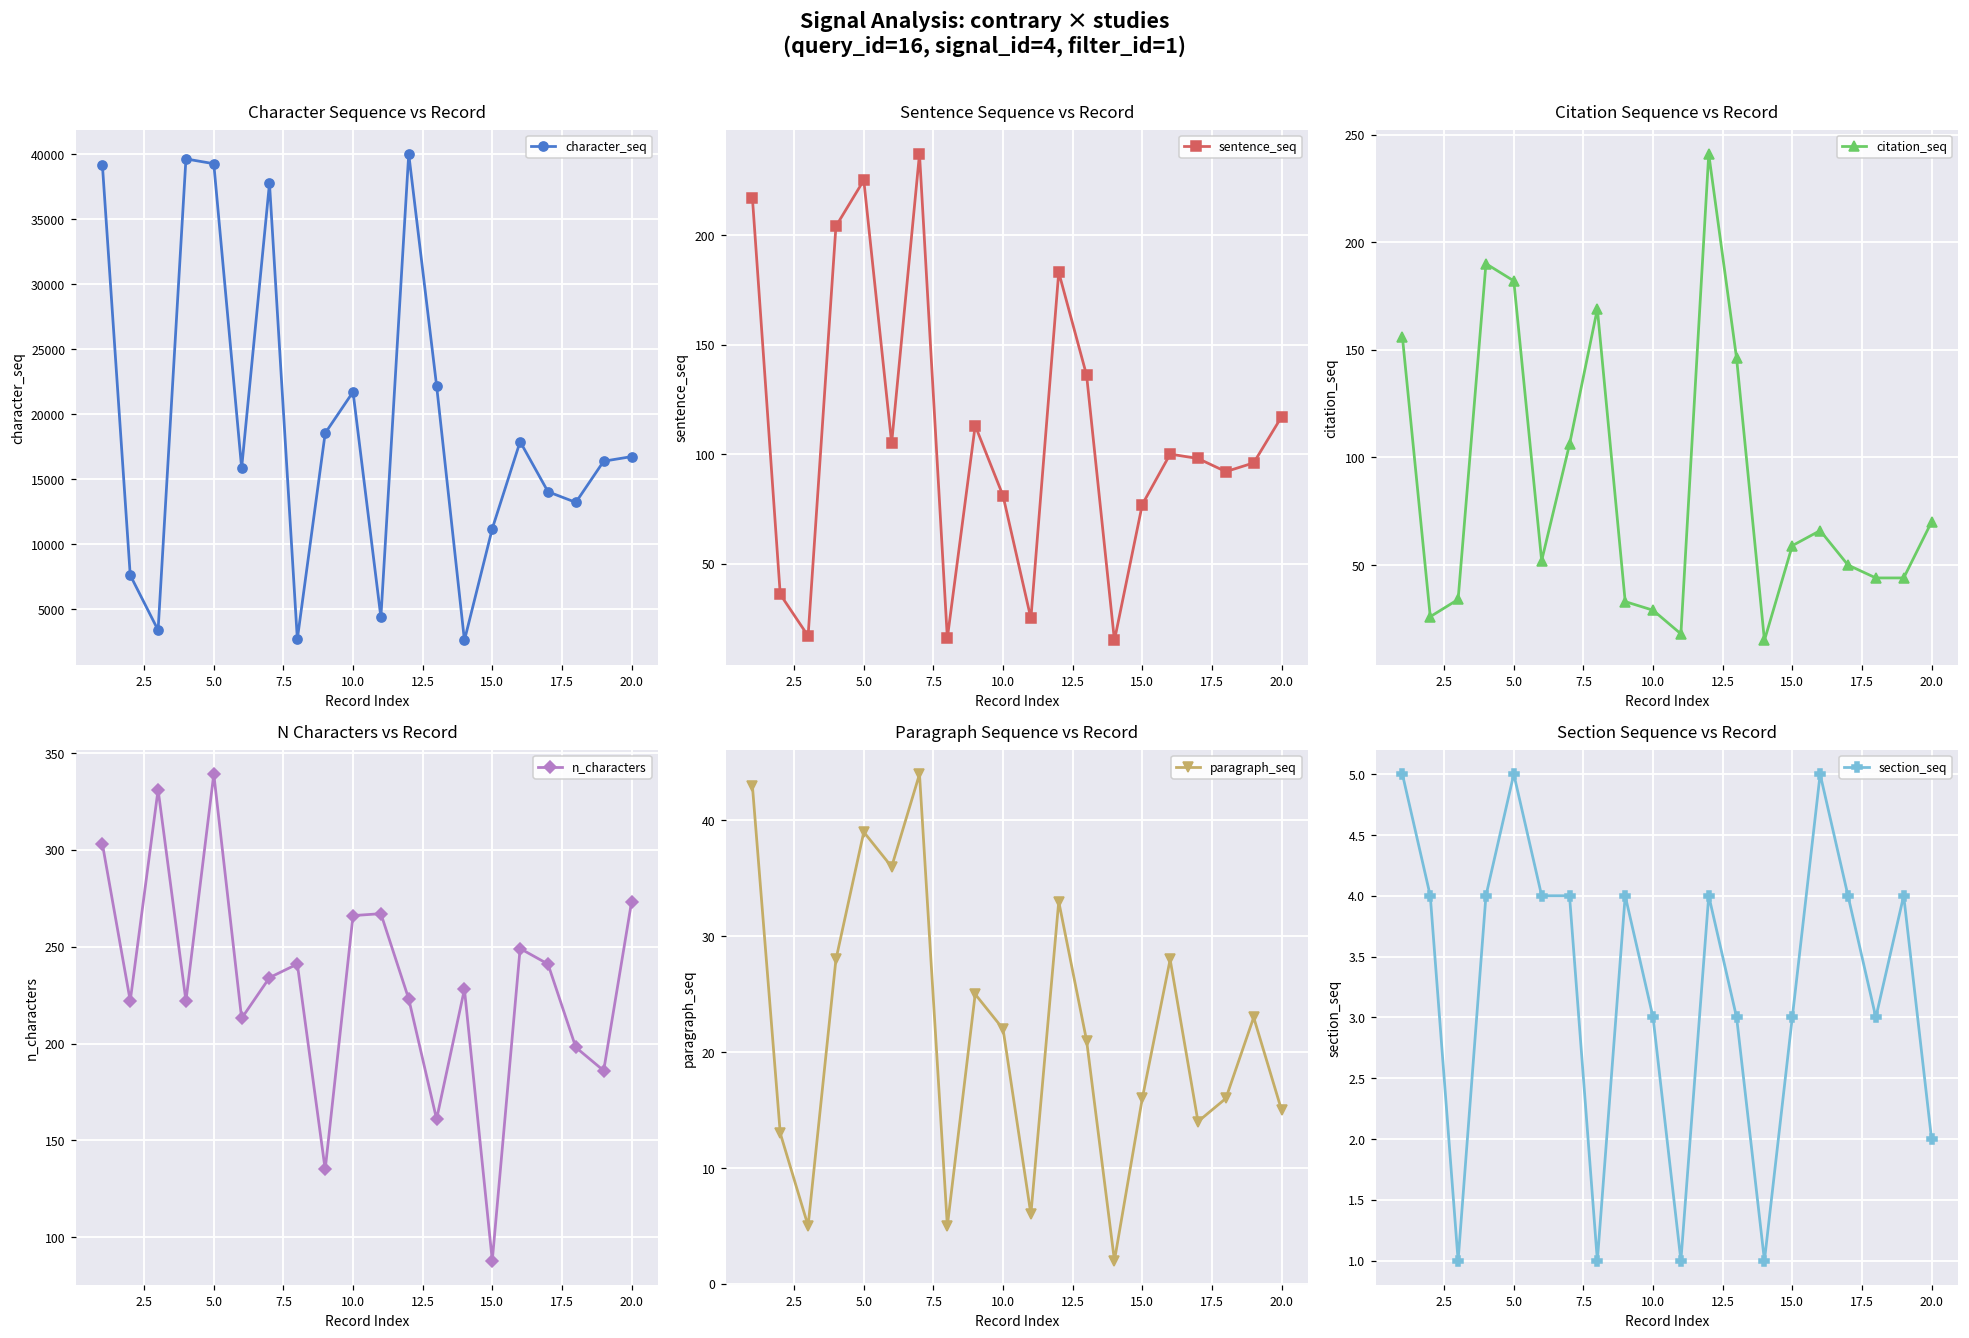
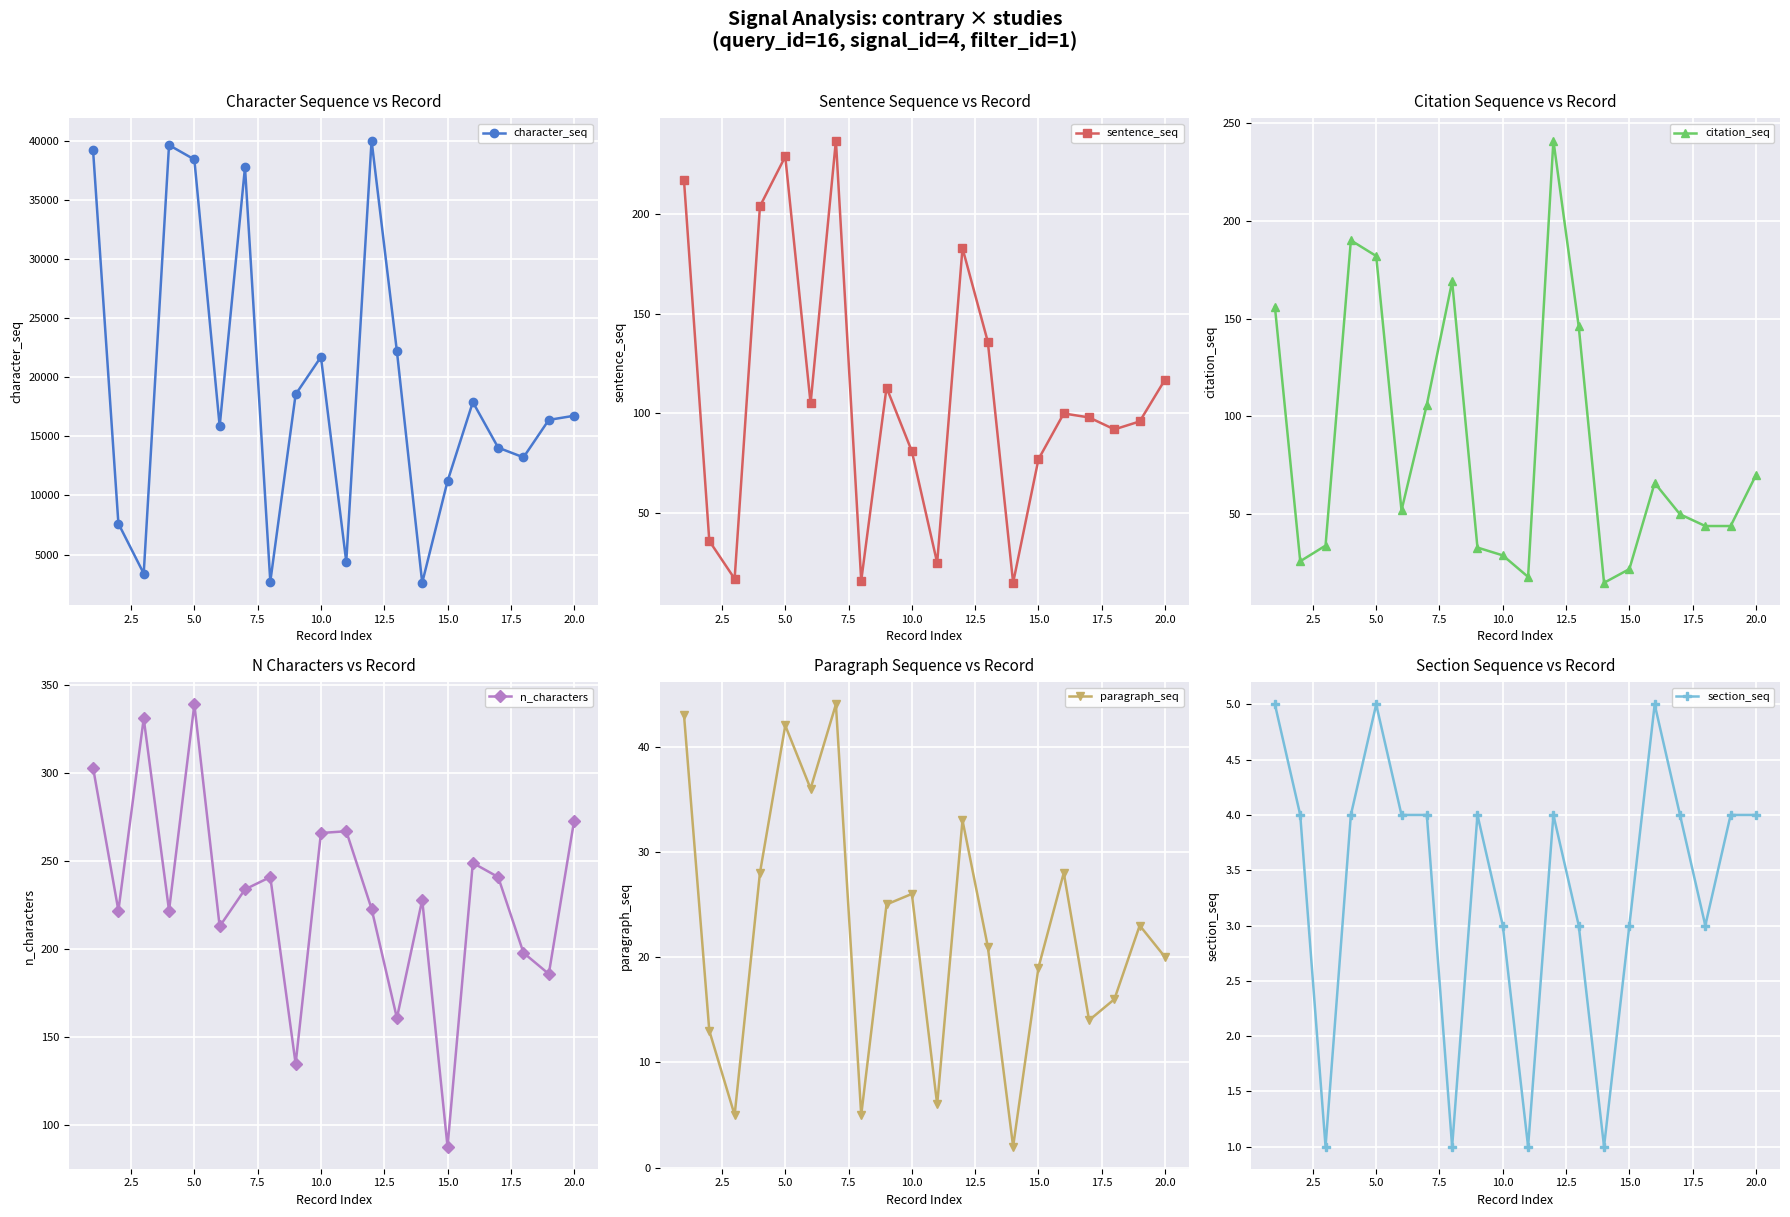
Character Sequence vs Record, 5.0: 39200 -> 38400
Sentence Sequence vs Record, 5.0: 225 -> 229
Citation Sequence vs Record, 15.0: 59 -> 22
Paragraph Sequence vs Record, 5.0: 39 -> 42
Paragraph Sequence vs Record, 10.0: 22 -> 26
Paragraph Sequence vs Record, 15.0: 16 -> 19
Paragraph Sequence vs Record, 20.0: 15 -> 20
Section Sequence vs Record, 20.0: 2 -> 4
